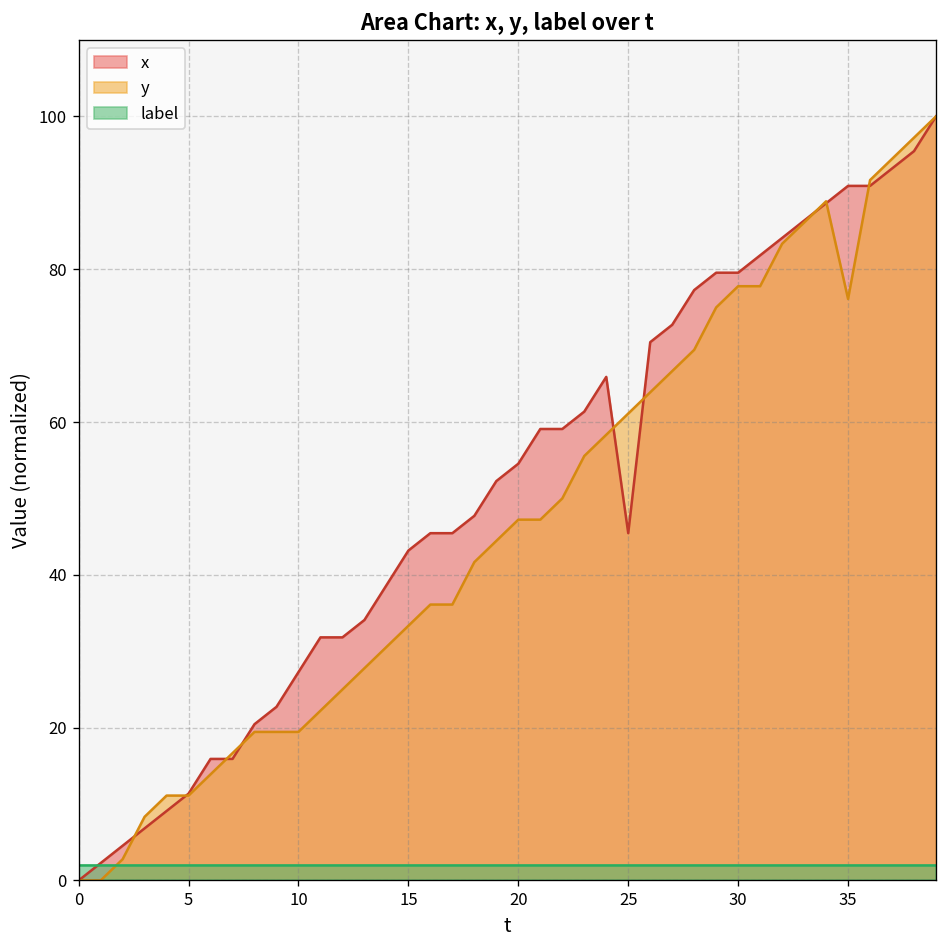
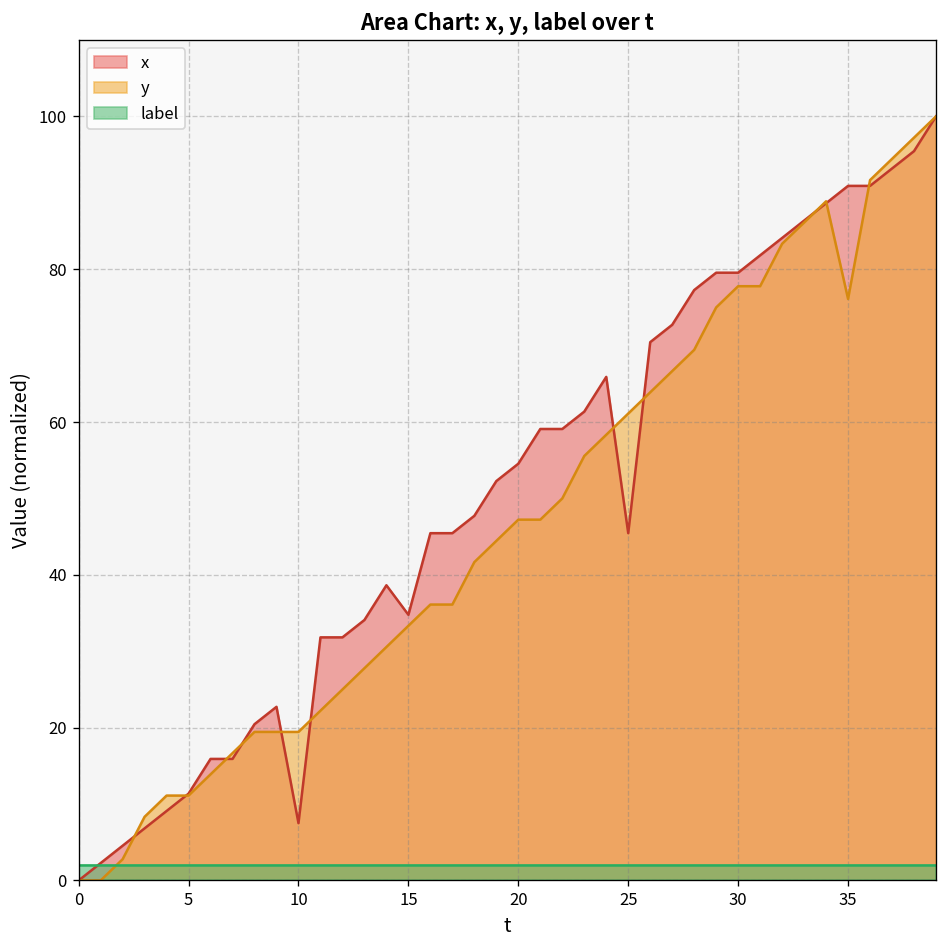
x, 10: 27 -> 7
x, 15: 43 -> 35
